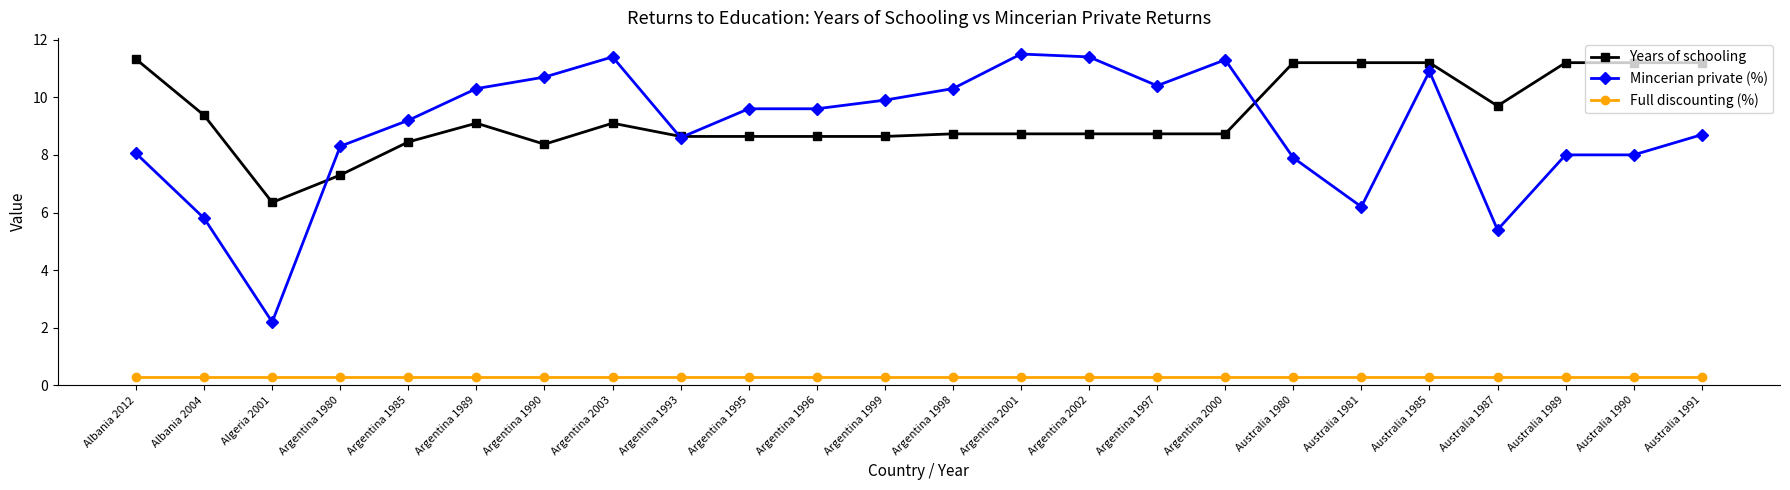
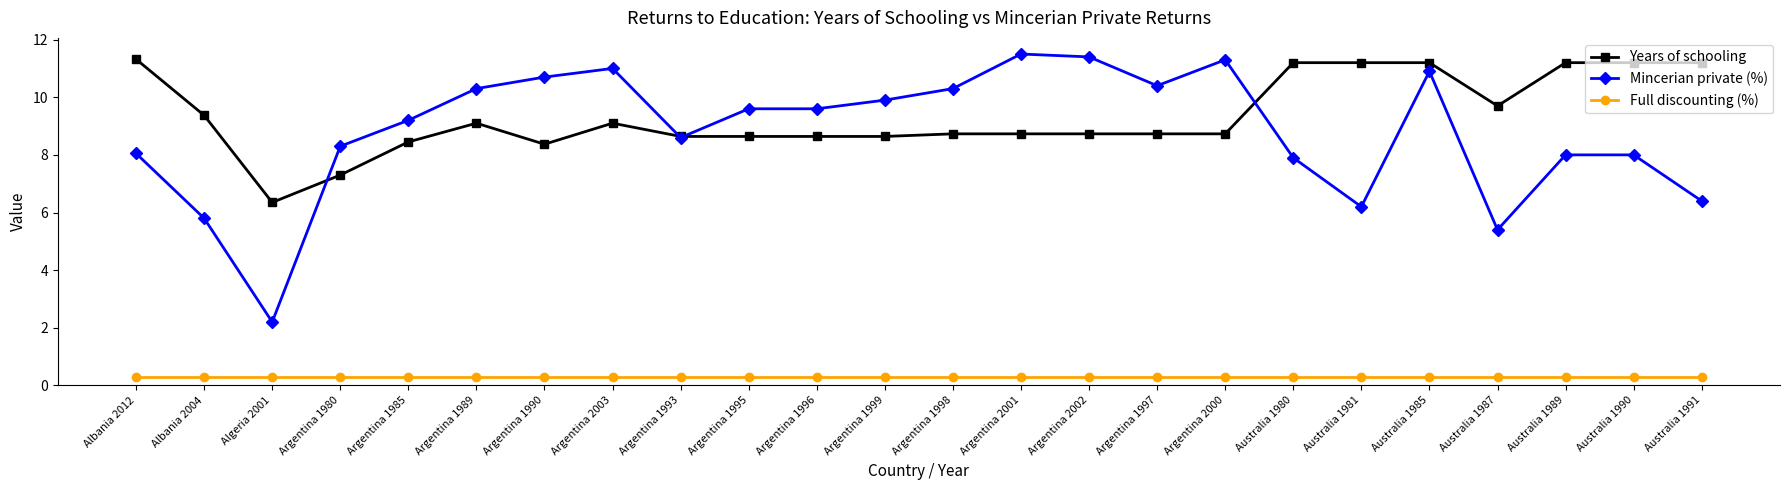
Mincerian private (%), Argentina 2003: 11.4 -> 11.0
Mincerian private (%), Australia 1991: 8.7 -> 6.4
